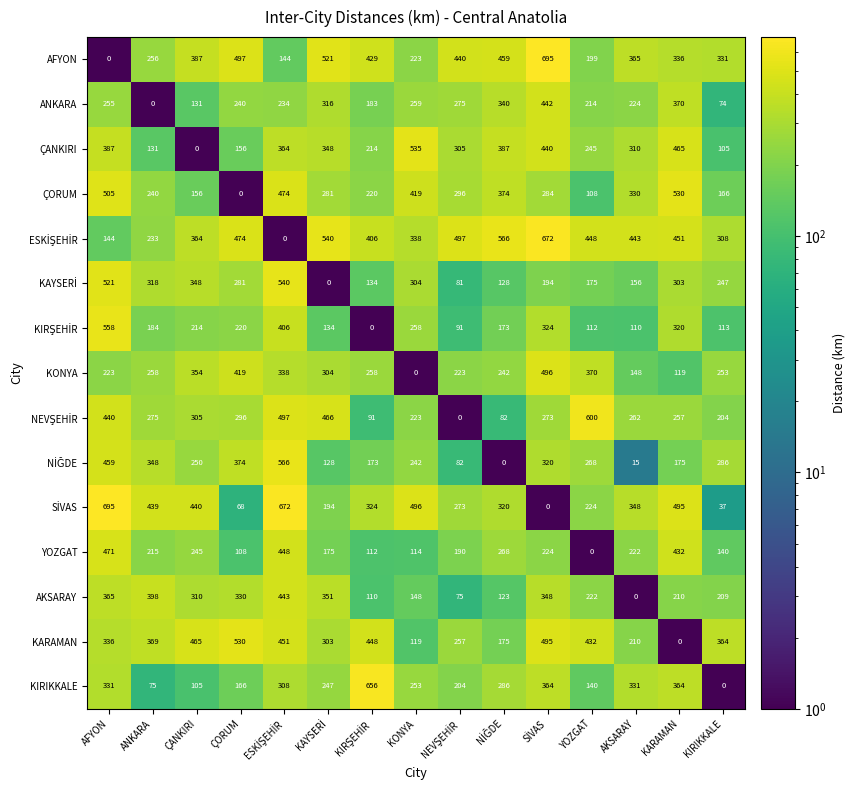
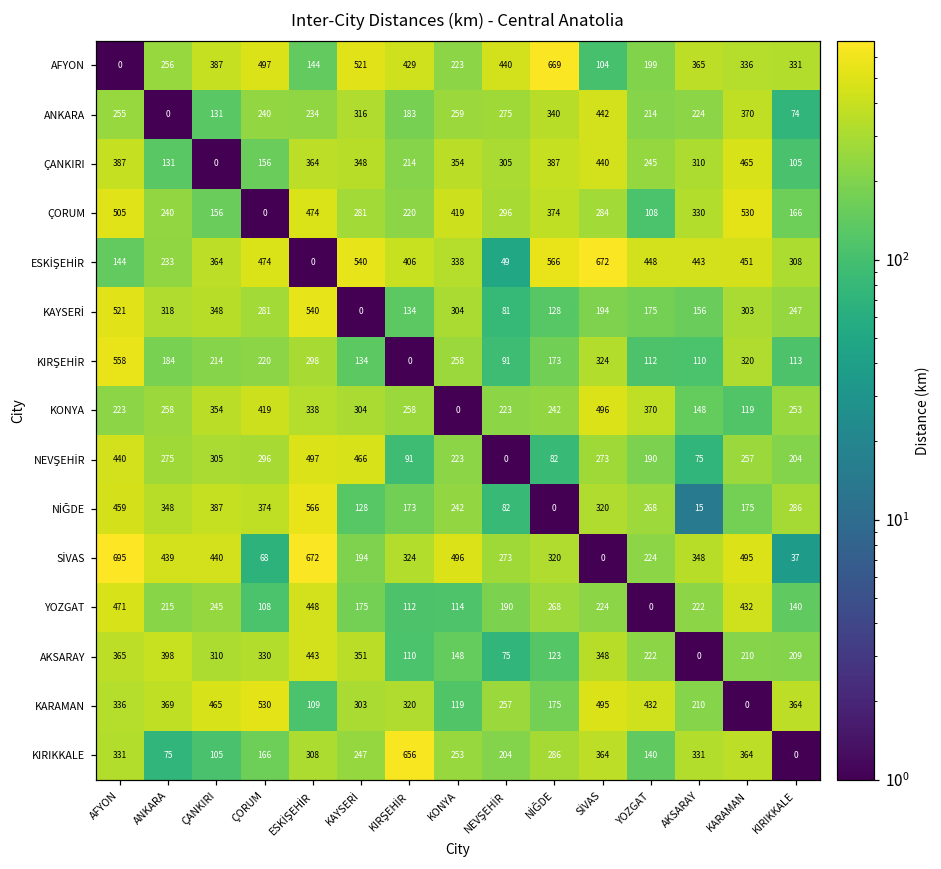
AFYON, NİĞDE: 459 -> 669
AFYON, SİVAS: 695 -> 104
ÇANKIRI, KONYA: 535 -> 354
ESKİŞEHİR, NEVŞEHİR: 497 -> 49
KIRŞEHİR, ESKİŞEHİR: 406 -> 298
NEVŞEHİR, YOZGAT: 600 -> 190
NEVŞEHİR, AKSARAY: 262 -> 75
NİĞDE, ÇANKIRI: 250 -> 387
KARAMAN, ESKİŞEHİR: 451 -> 109
KARAMAN, KIRŞEHİR: 448 -> 320
